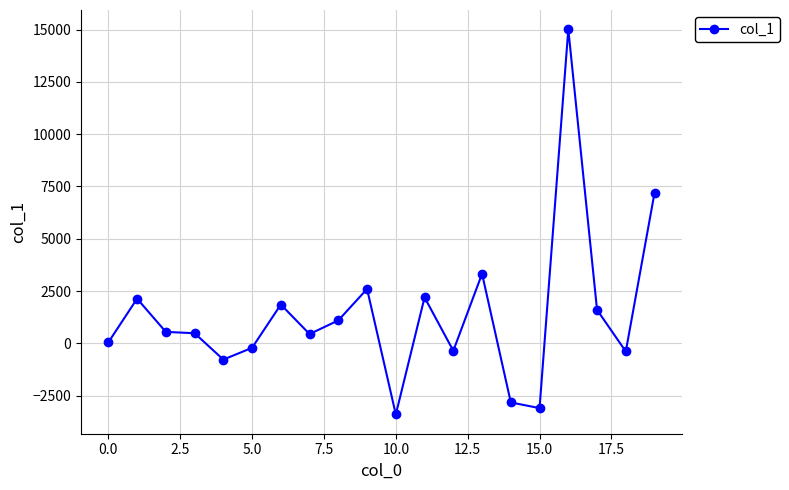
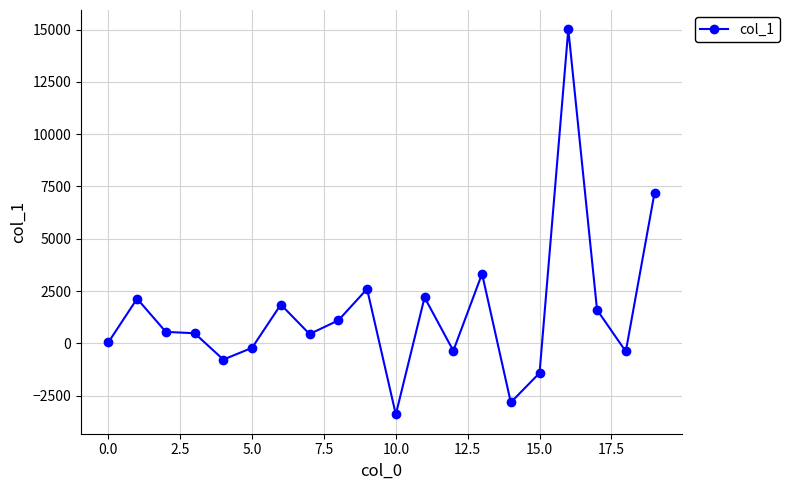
15.0: -3100 -> -1400
